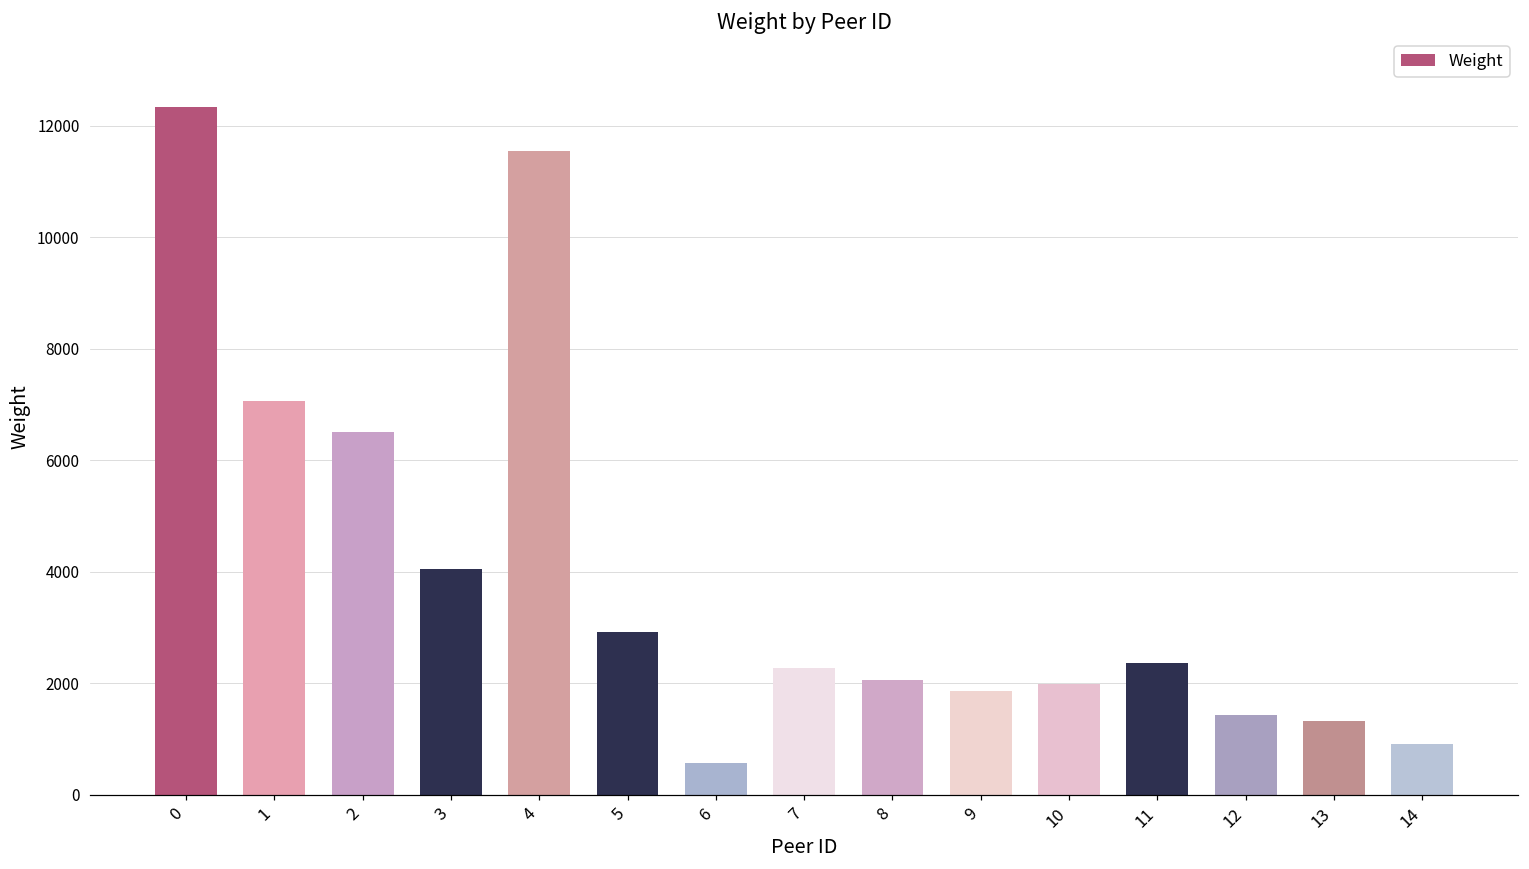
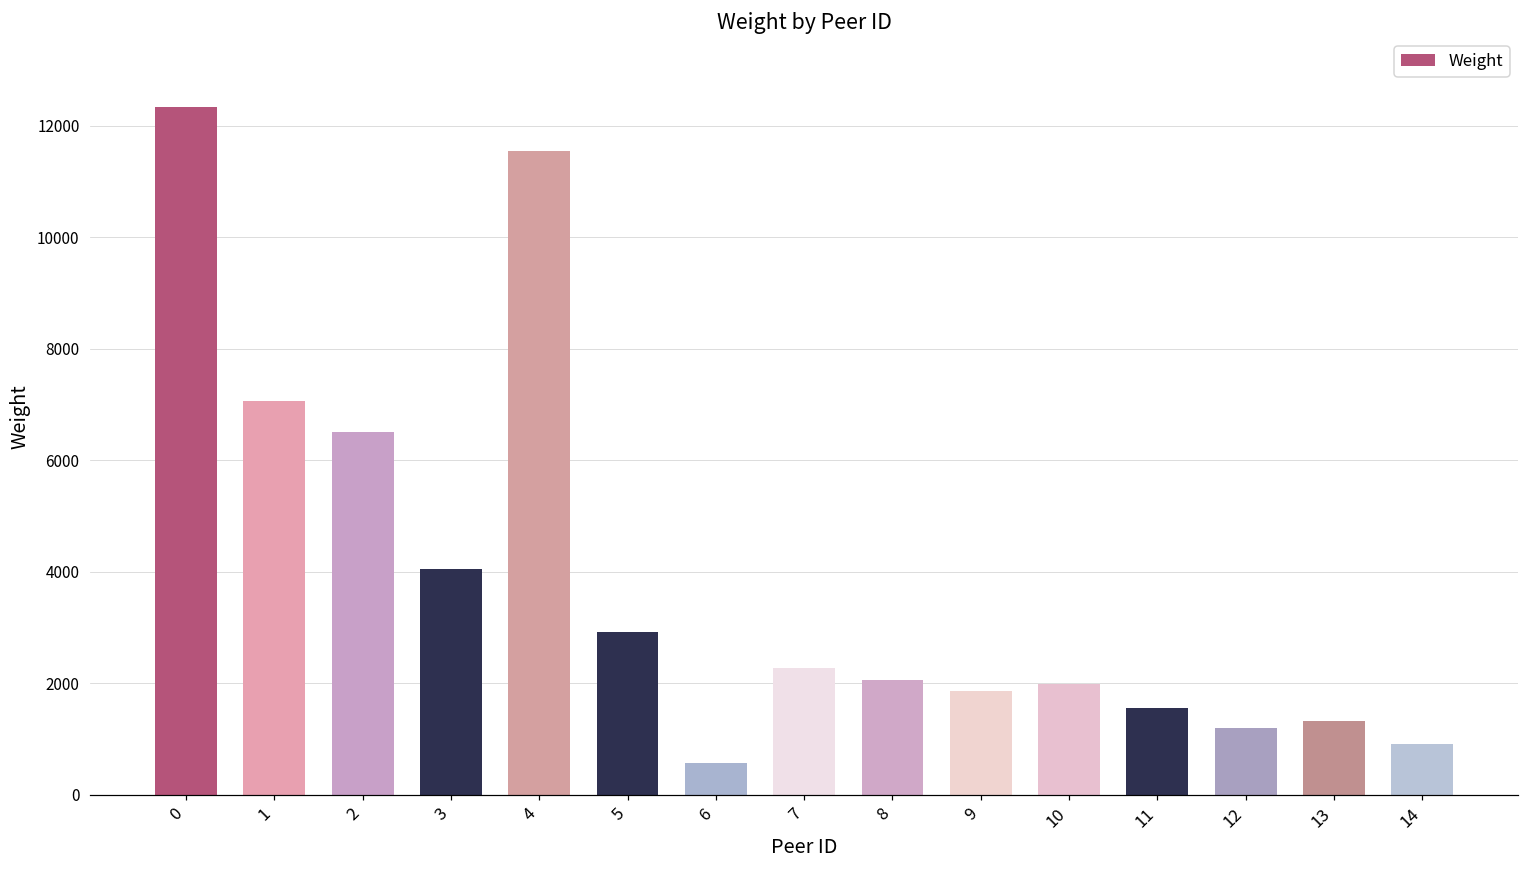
11: 2400 -> 1600
12: 1400 -> 1200
